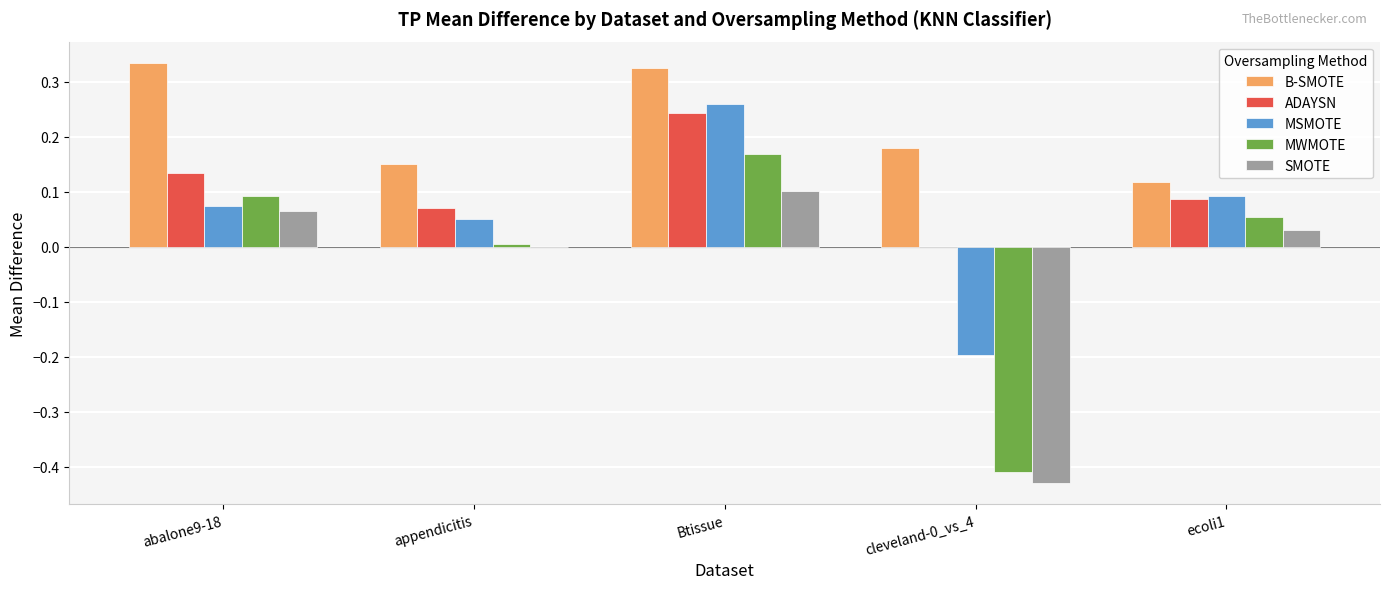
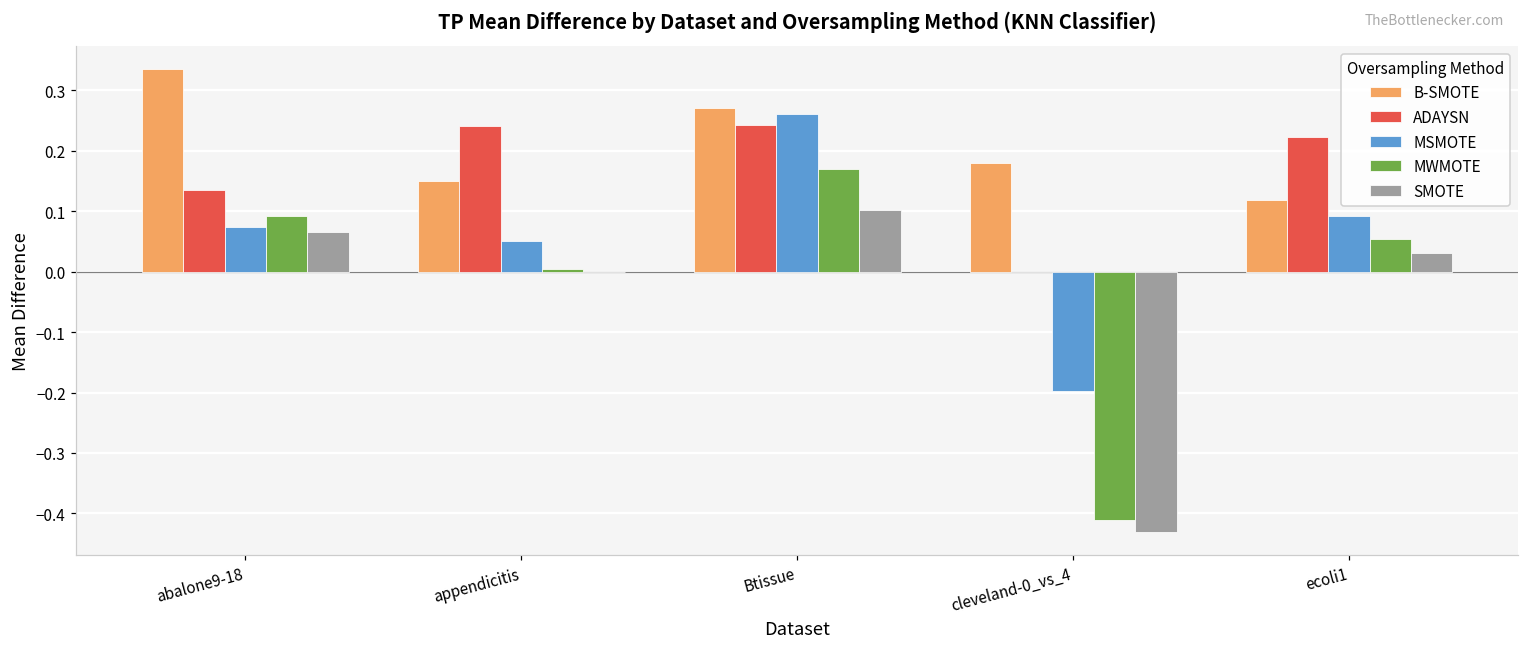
ADAYSN, appendicitis: 0.07 -> 0.24
B-SMOTE, Btissue: 0.33 -> 0.27
ADAYSN, ecoli1: 0.09 -> 0.22
